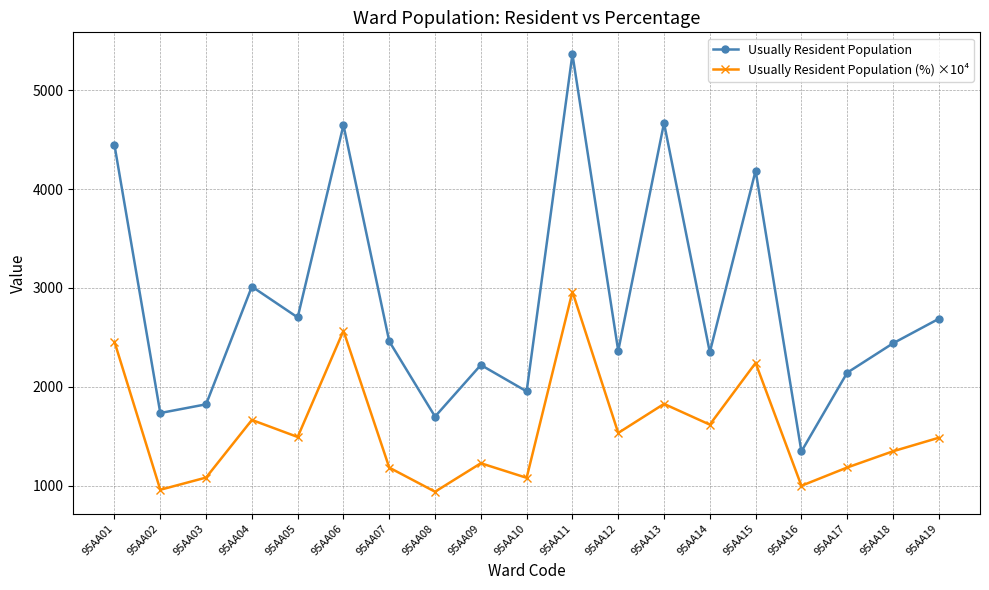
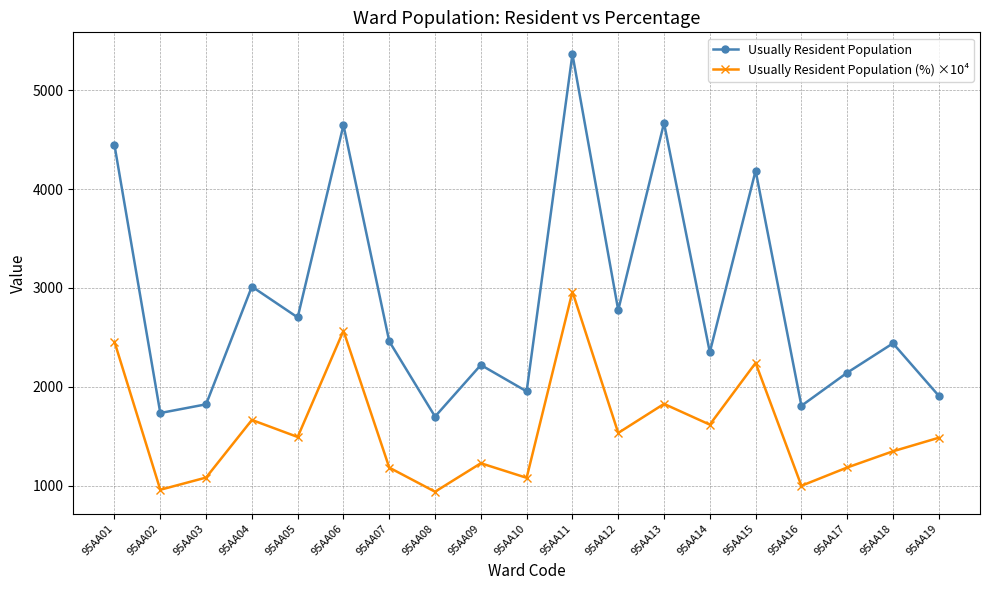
Usually Resident Population, 95AA12: 2400 -> 2800
Usually Resident Population, 95AA16: 1300 -> 1800
Usually Resident Population, 95AA19: 2700 -> 1900
